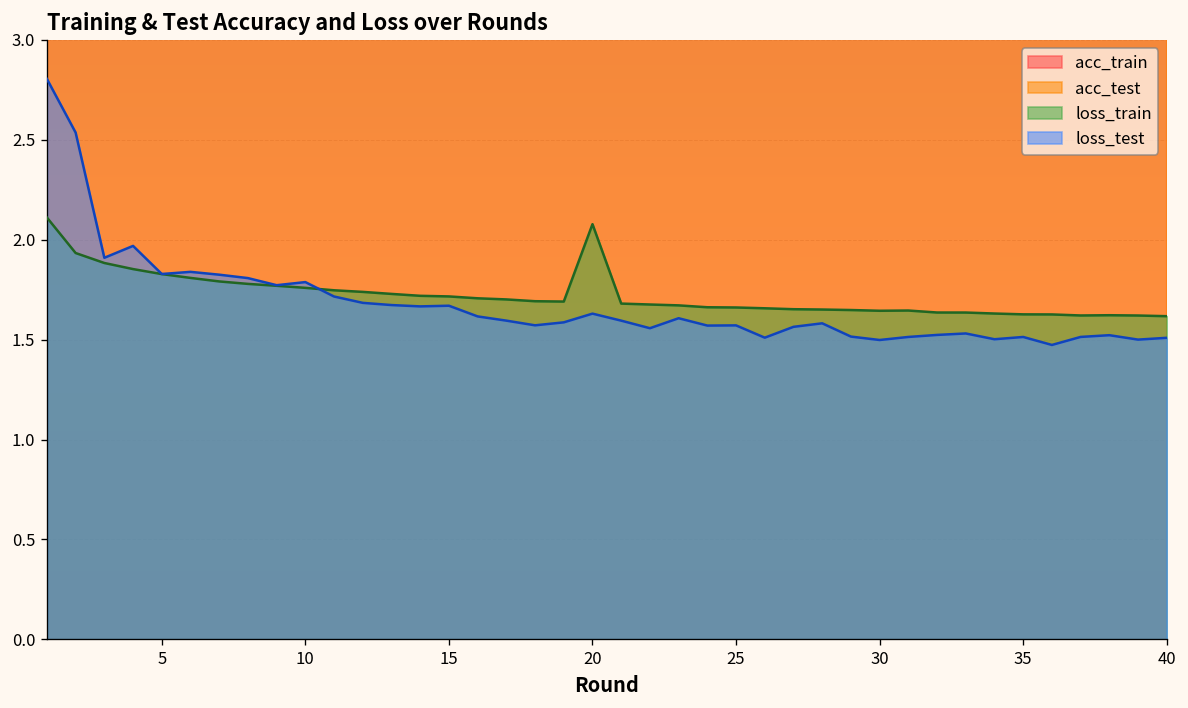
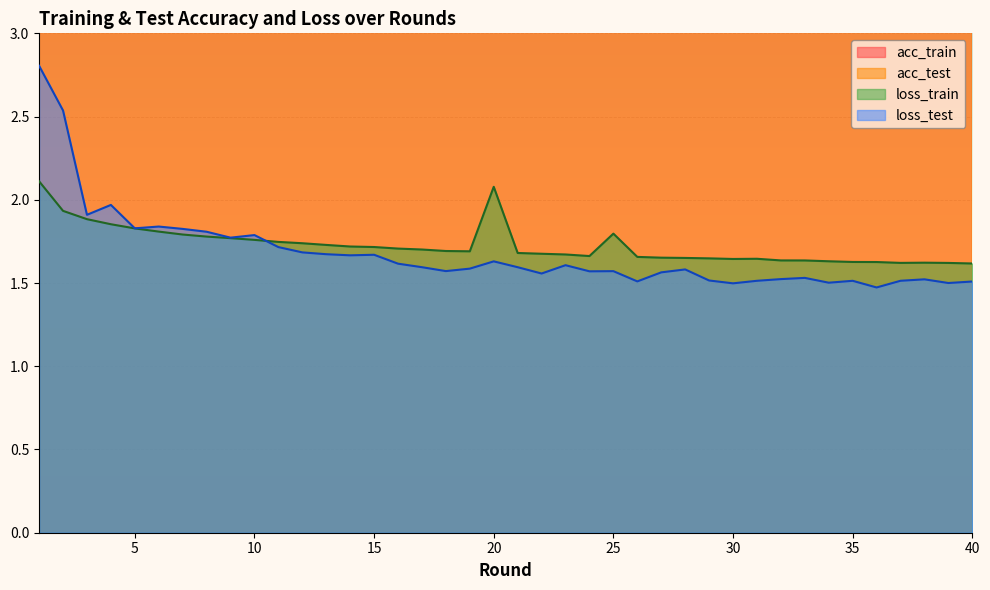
loss_train, 25: 1.66 -> 1.80
